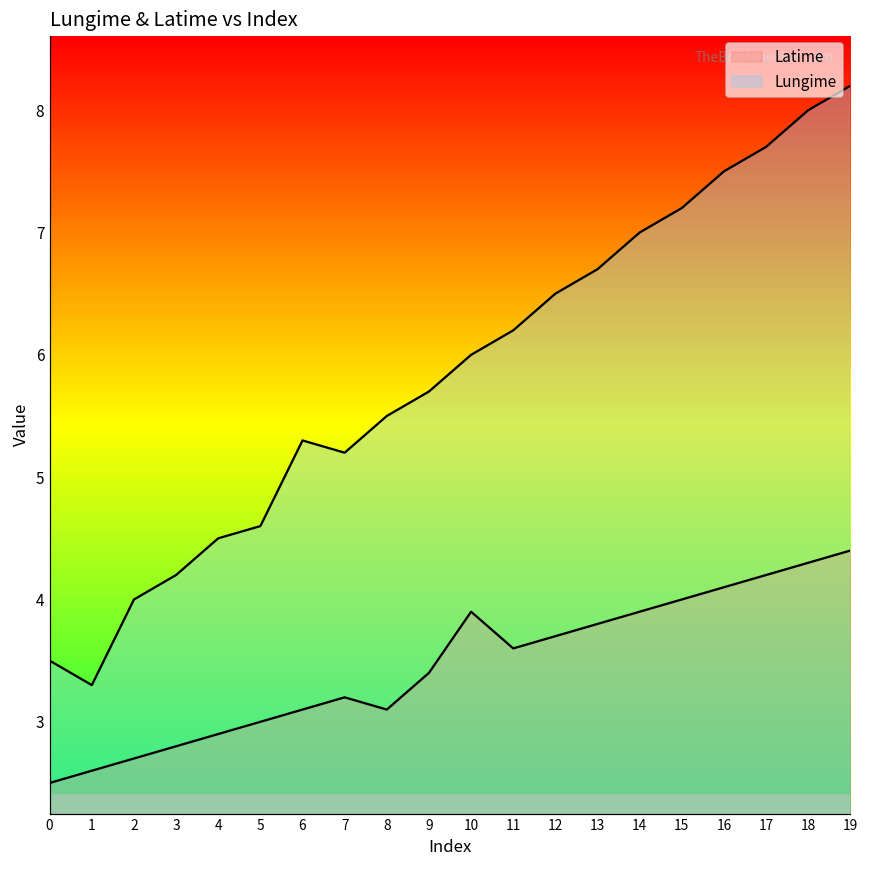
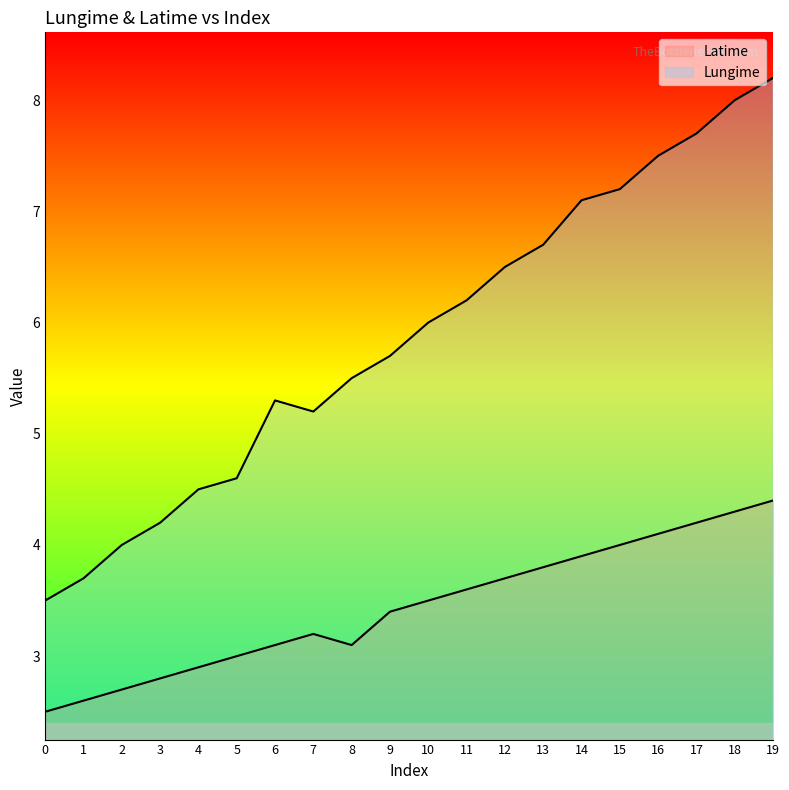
Lungime, 1: 3.3 -> 3.7
Latime, 10: 3.9 -> 3.5
Lungime, 14: 7.0 -> 7.1
